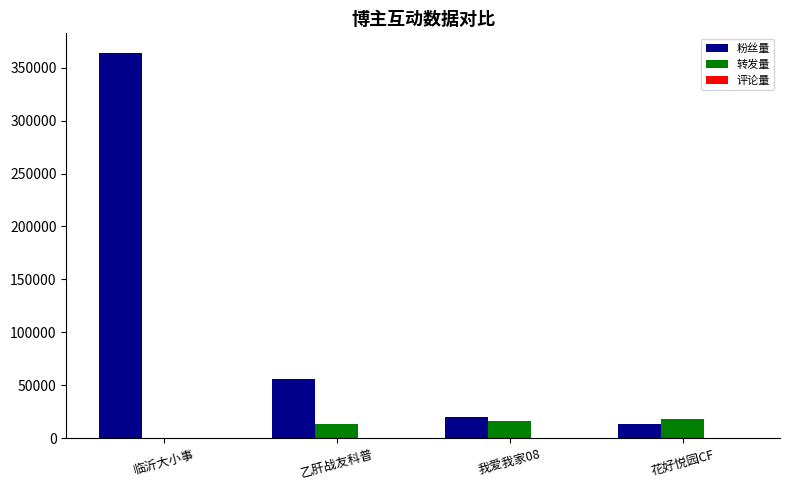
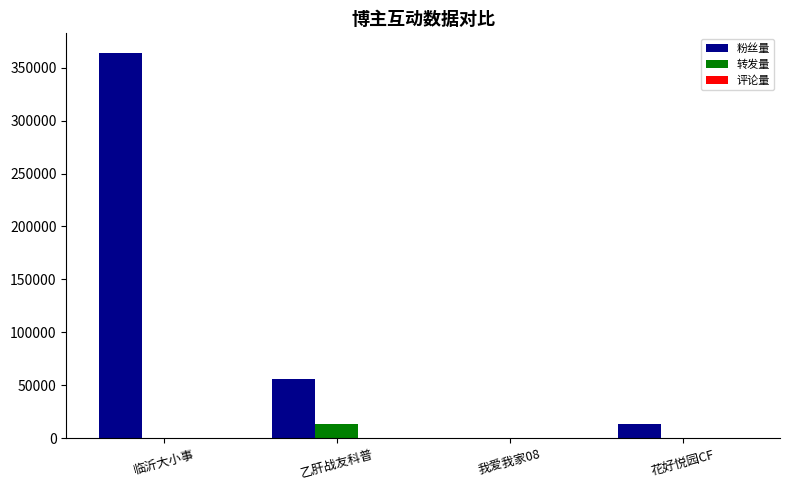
粉丝量, 我爱我家08: 20000 -> 0
转发量, 我爱我家08: 16000 -> 0
转发量, 花好悦园CF: 18000 -> 0
